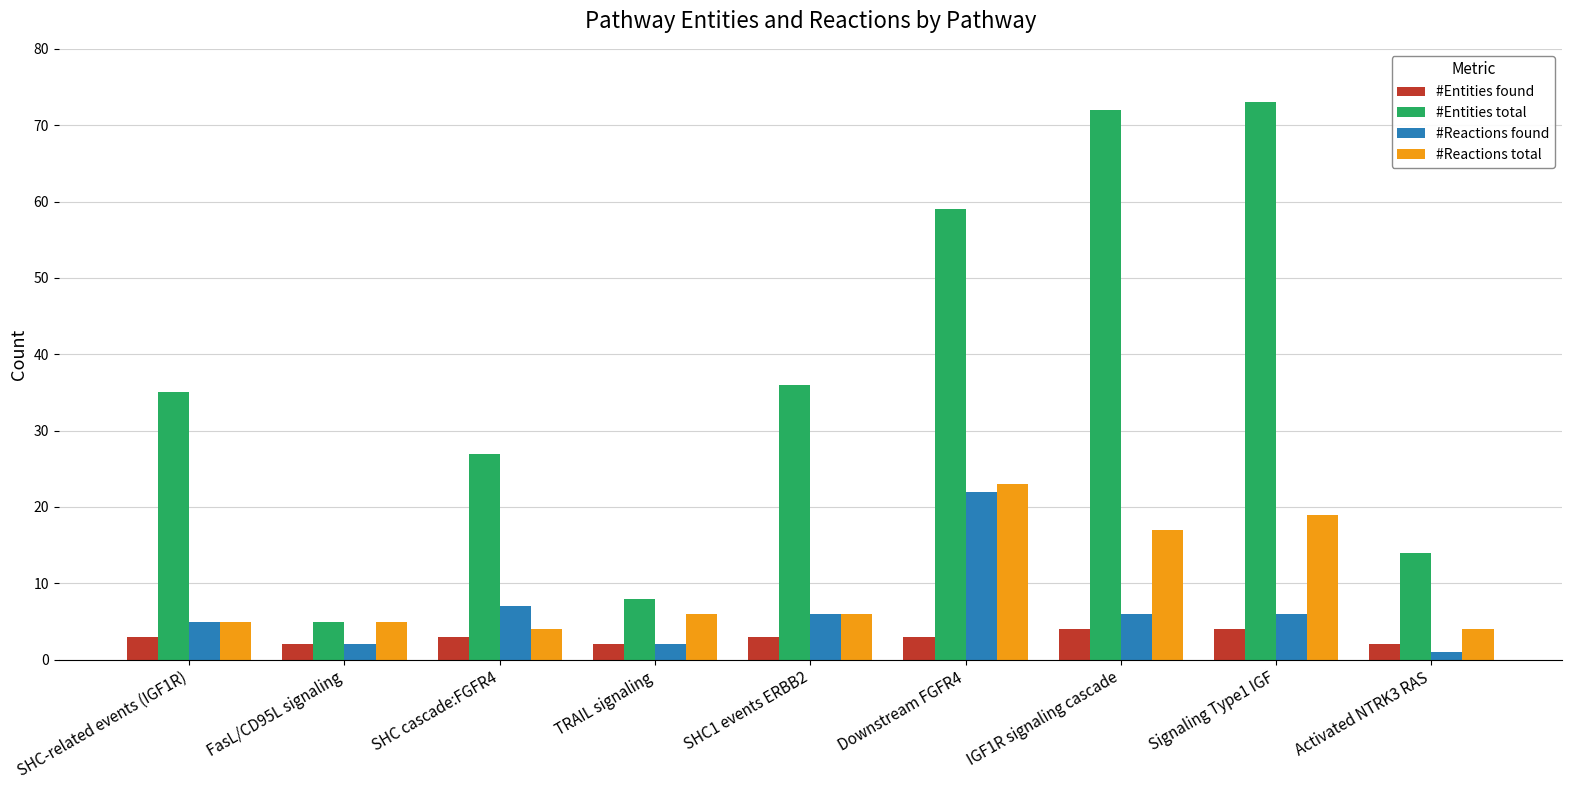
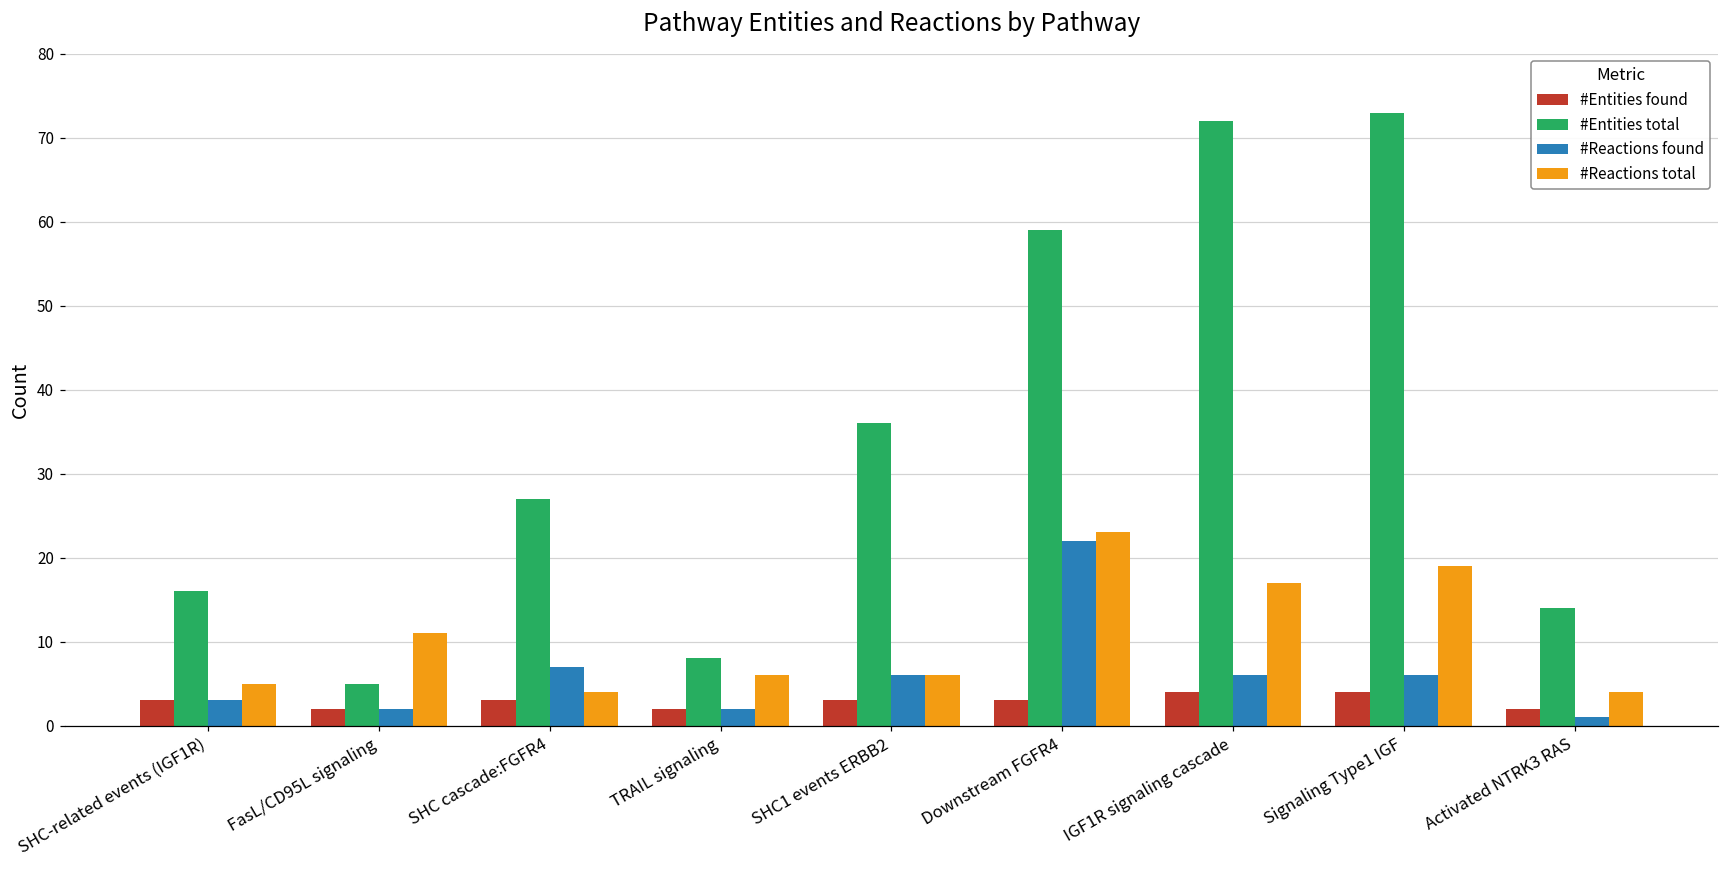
#Entities total, SHC-related events (IGF1R): 35 -> 16
#Reactions found, SHC-related events (IGF1R): 5 -> 3
#Reactions total, FasL/CD95L signaling: 5 -> 11
